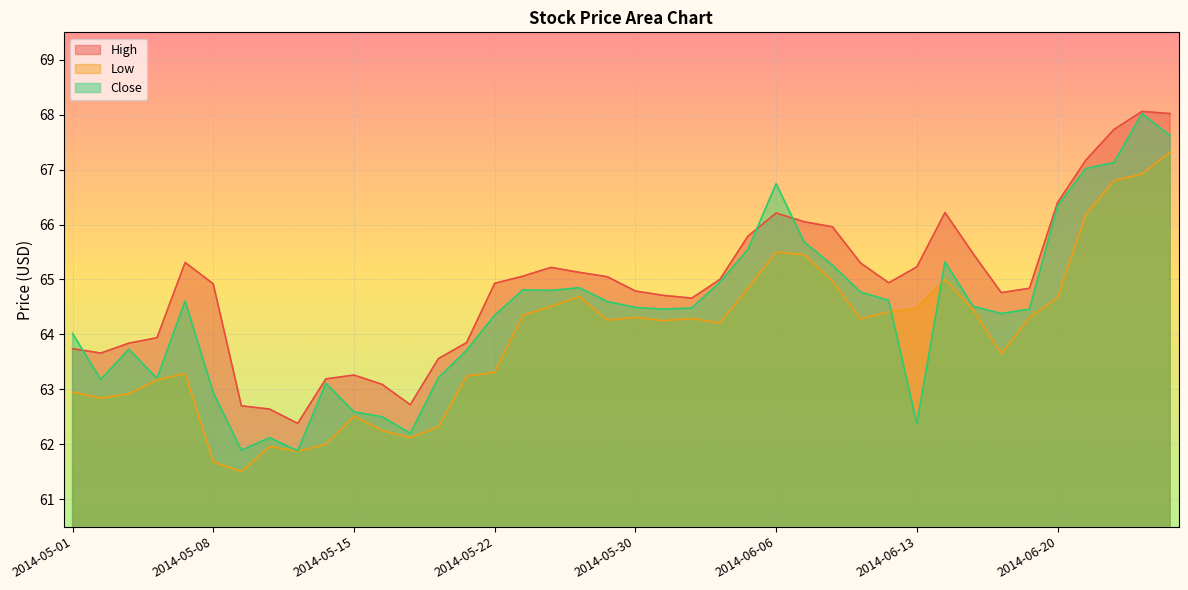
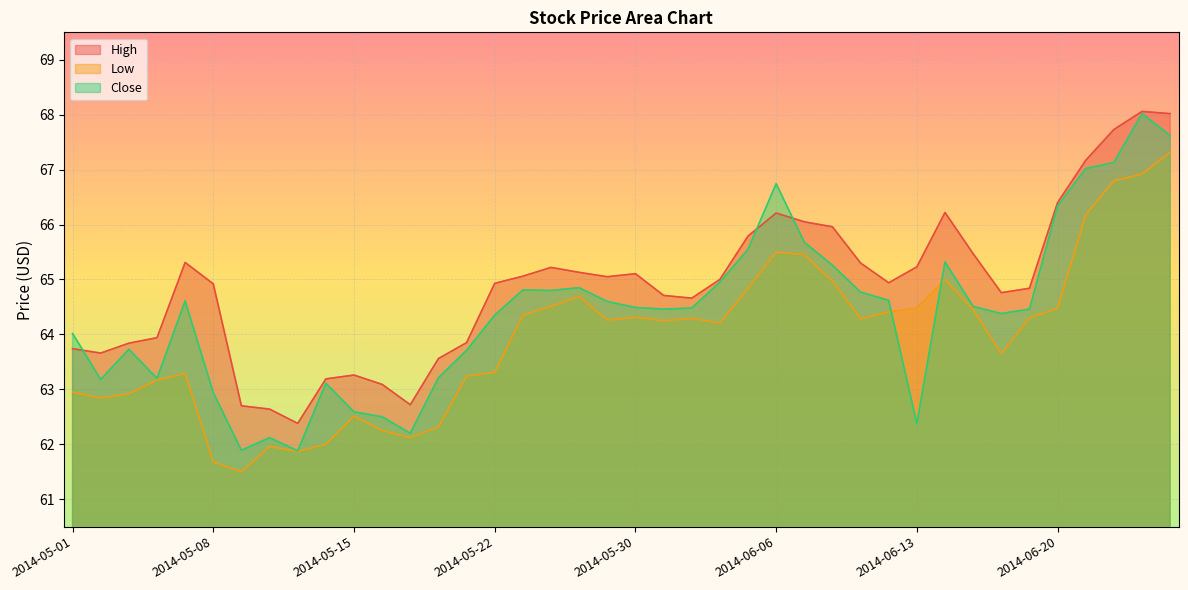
High, 2014-05-30: 64.8 -> 65.1
Low, 2014-06-20: 64.7 -> 64.5
